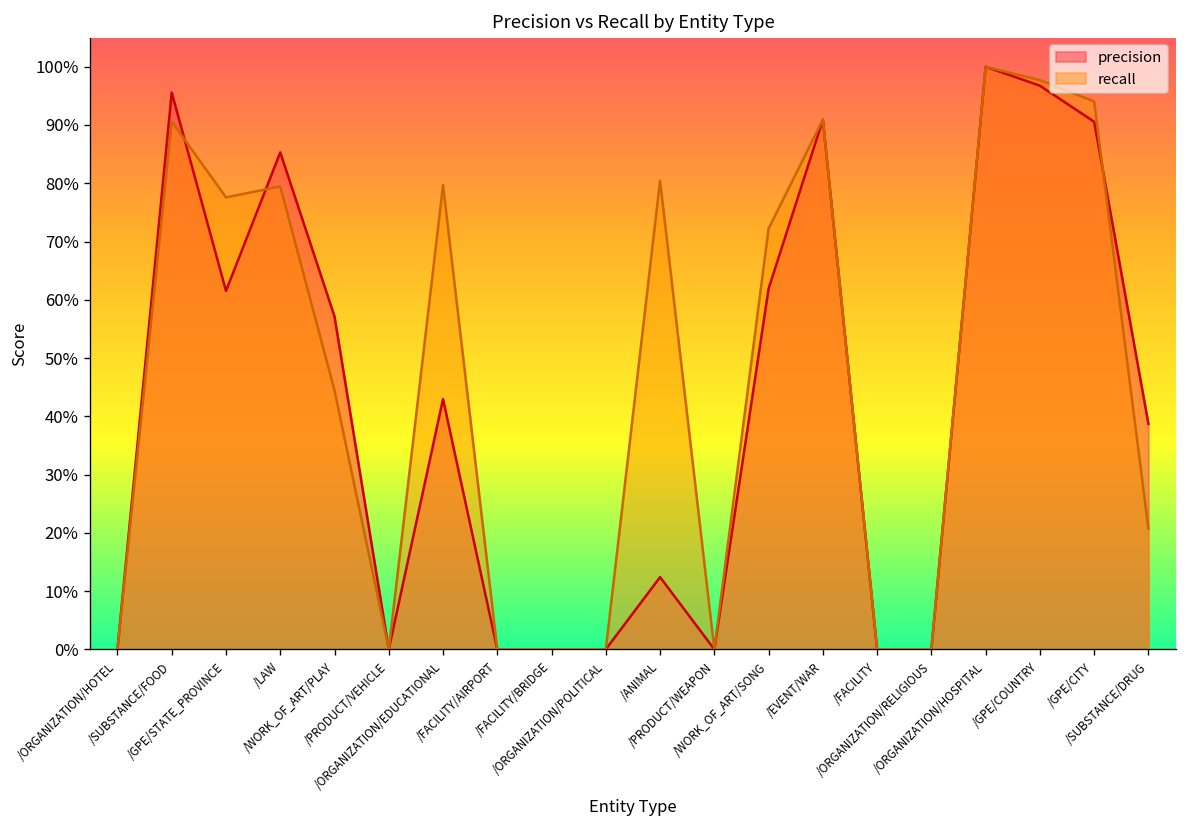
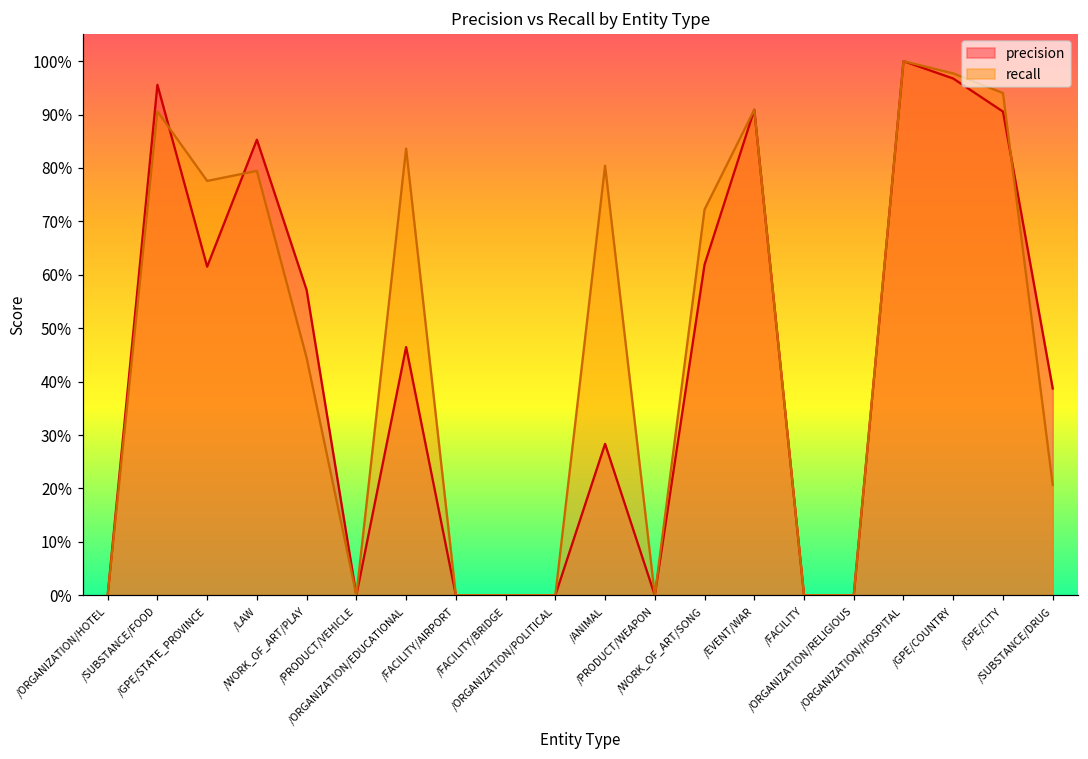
precision, /ORGANIZATION/EDUCATIONAL: 43% -> 46%
recall, /ORGANIZATION/EDUCATIONAL: 80% -> 84%
precision, /ANIMAL: 12% -> 28%
